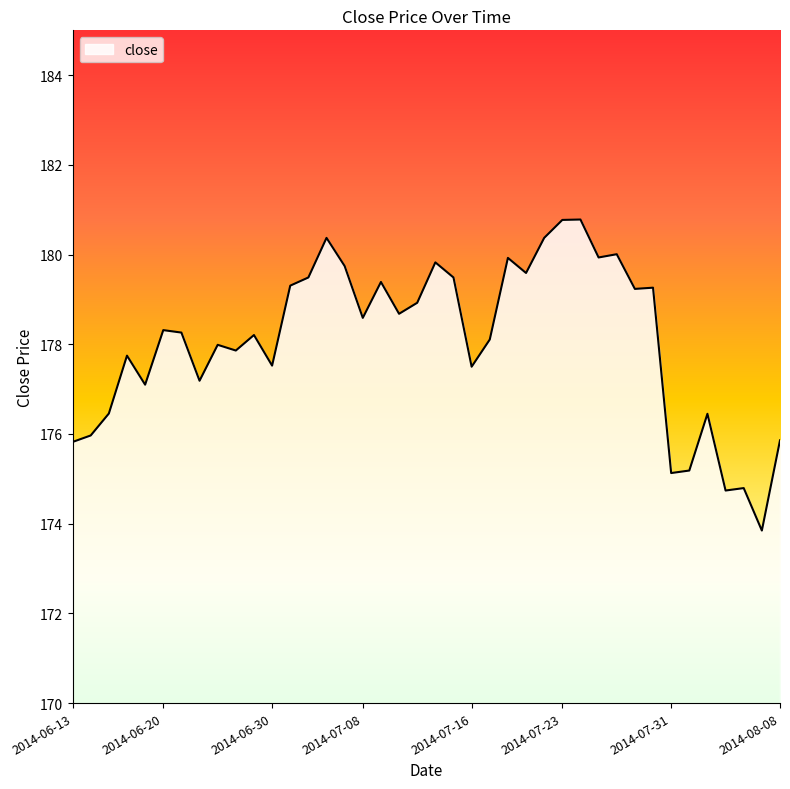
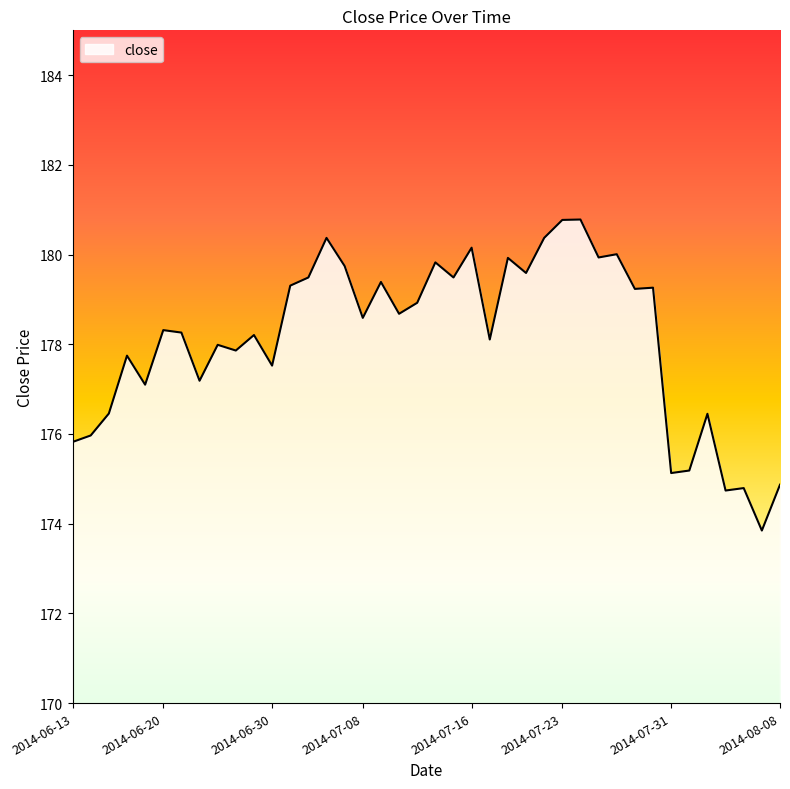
2014-07-16: 177.5 -> 180.2
2014-08-08: 175.9 -> 174.9
